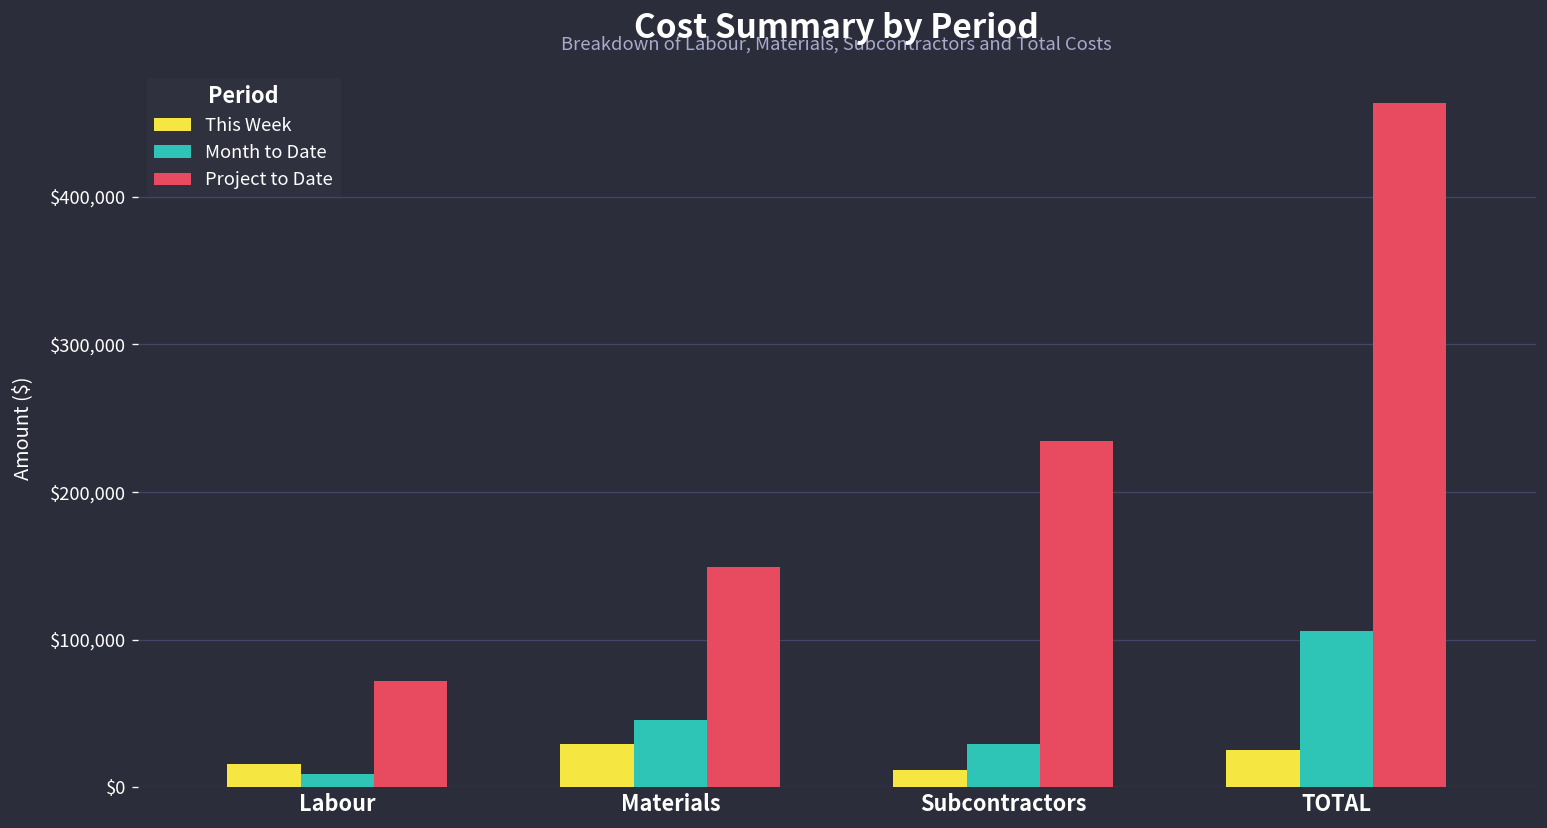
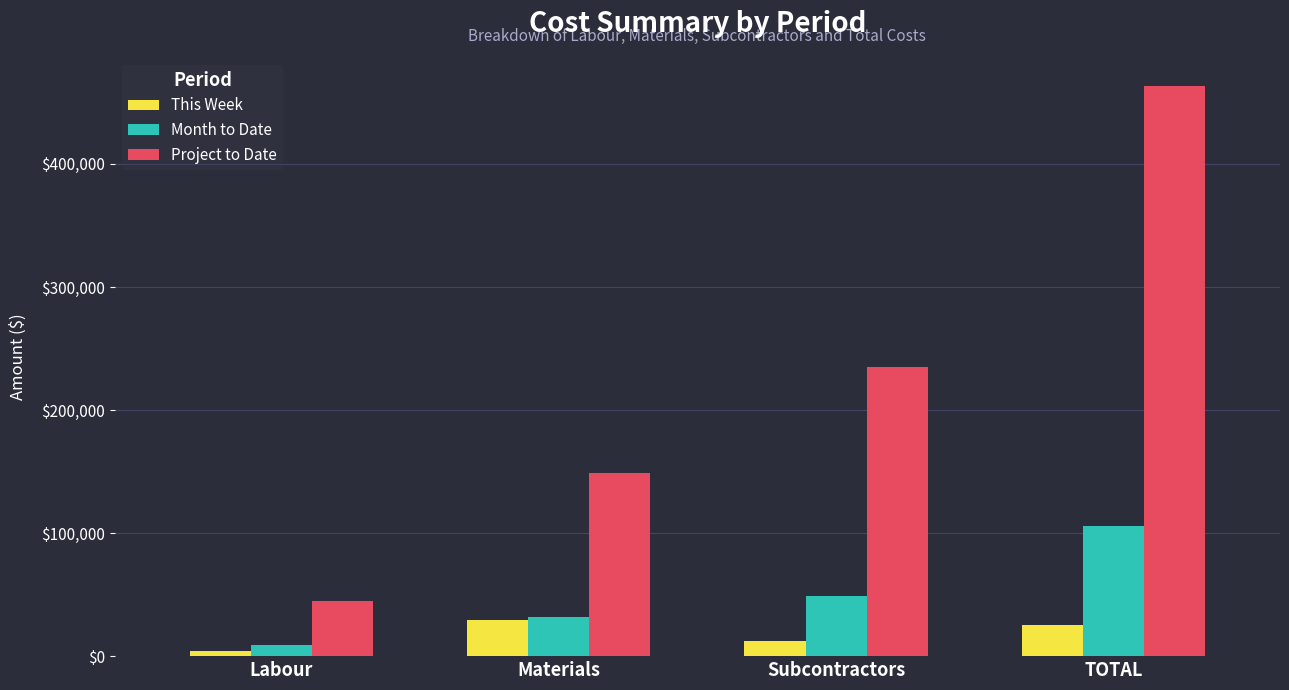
This Week, Labour: $16,000 -> $4,000
Project to Date, Labour: $72,000 -> $45,000
Month to Date, Materials: $46,000 -> $32,000
Month to Date, Subcontractors: $30,000 -> $49,000
